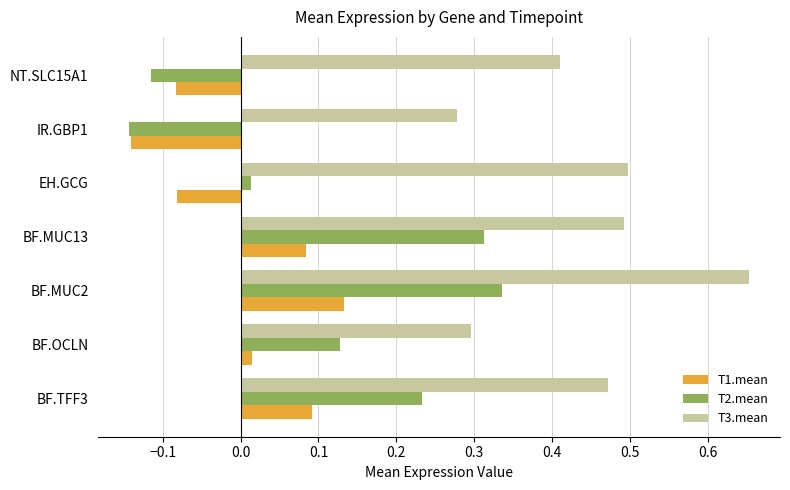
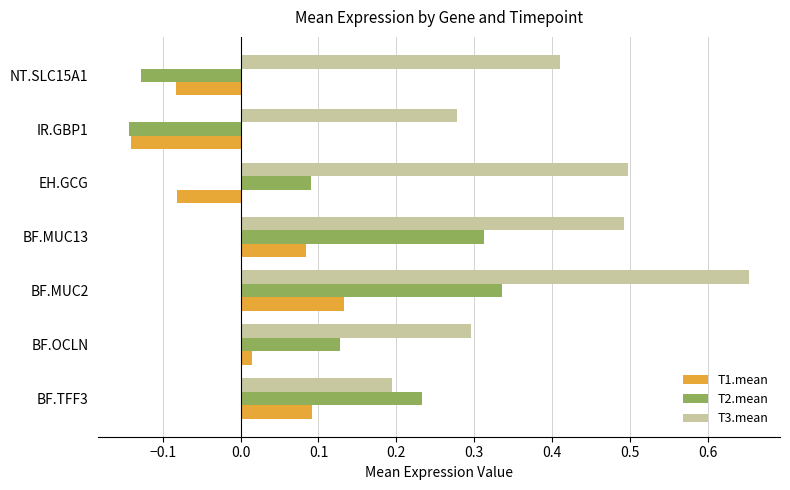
T2.mean, NT.SLC15A1: -0.12 -> -0.13
T2.mean, EH.GCG: 0.01 -> 0.09
T3.mean, BF.TFF3: 0.47 -> 0.19
